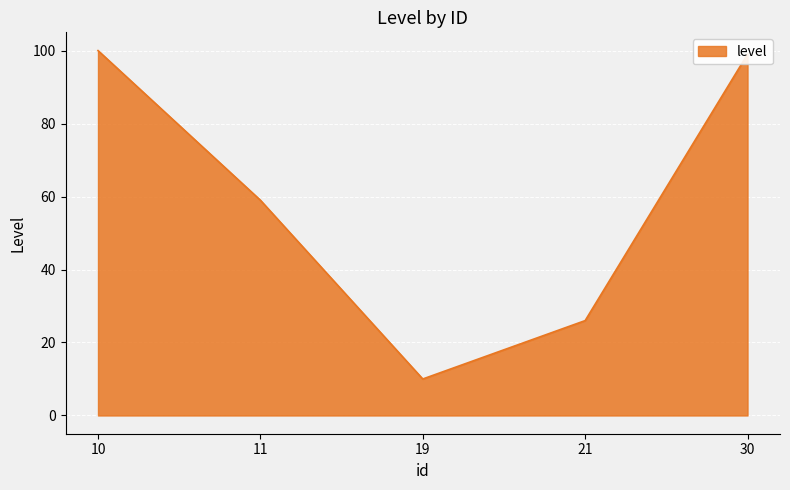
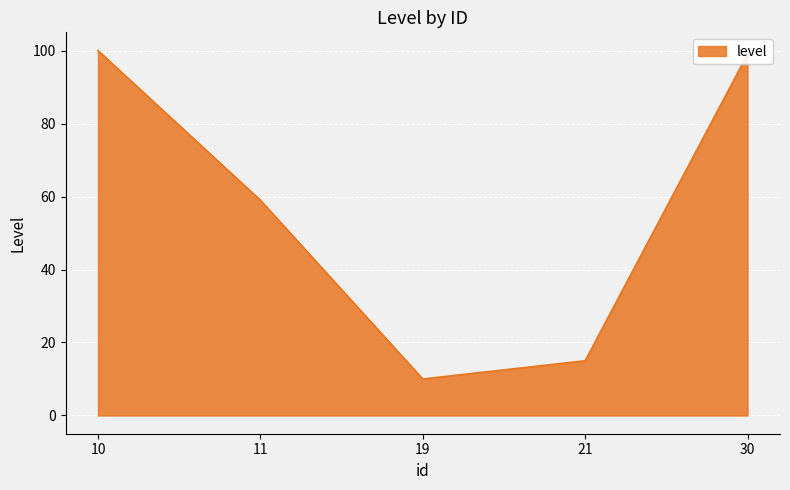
21: 26 -> 15
